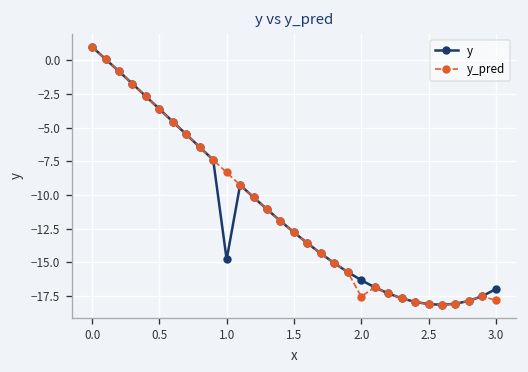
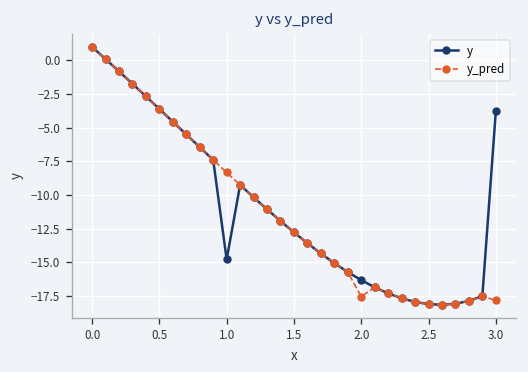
y, 3.0: -17.0 -> -3.8
